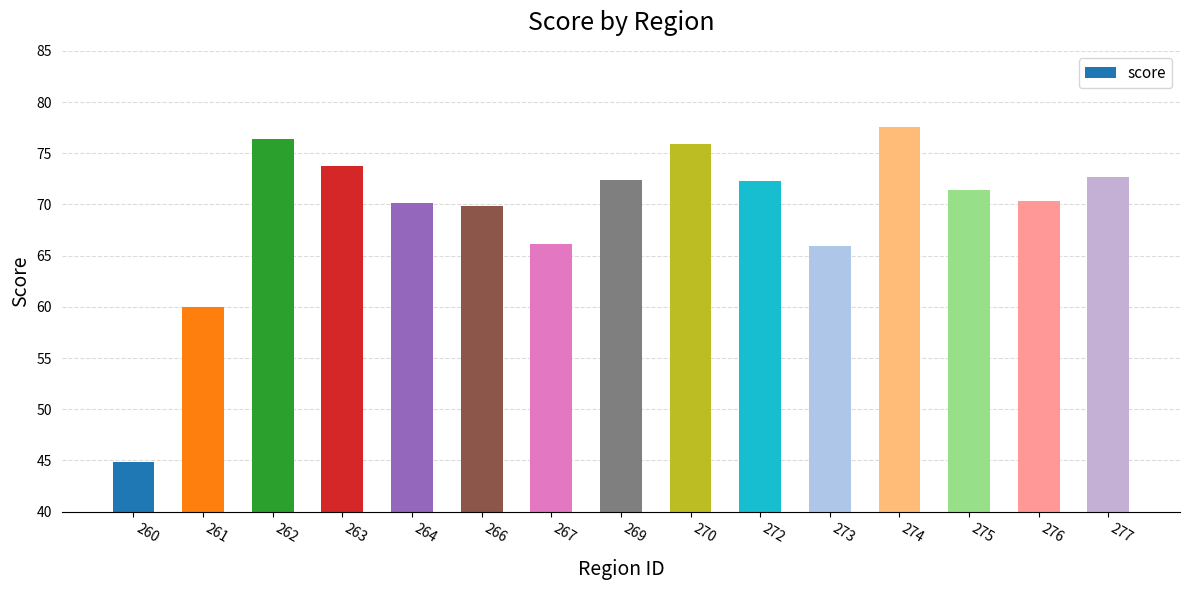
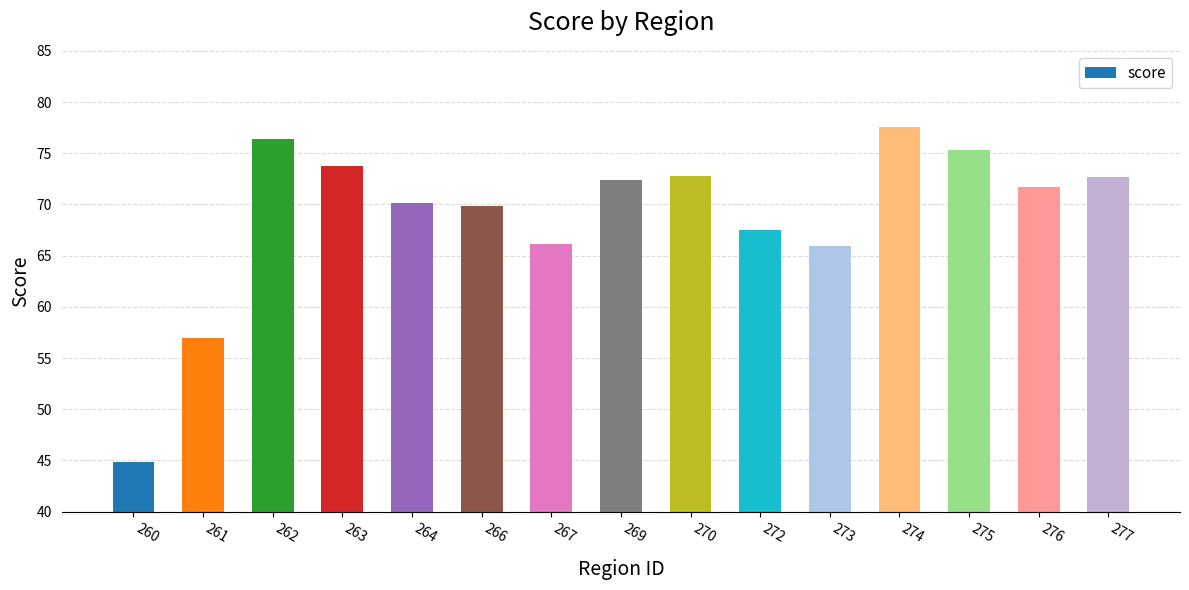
261: 60.0 -> 57.0
270: 75.9 -> 72.8
272: 72.3 -> 67.5
275: 71.4 -> 75.3
276: 70.4 -> 71.7
